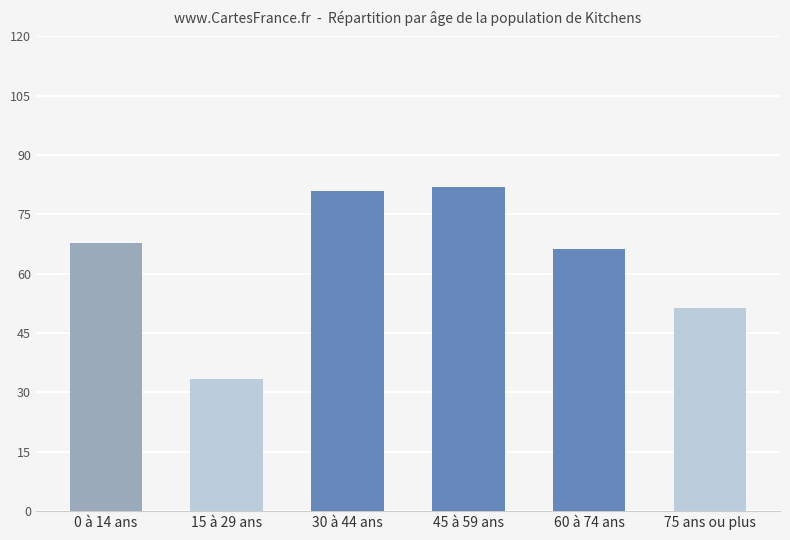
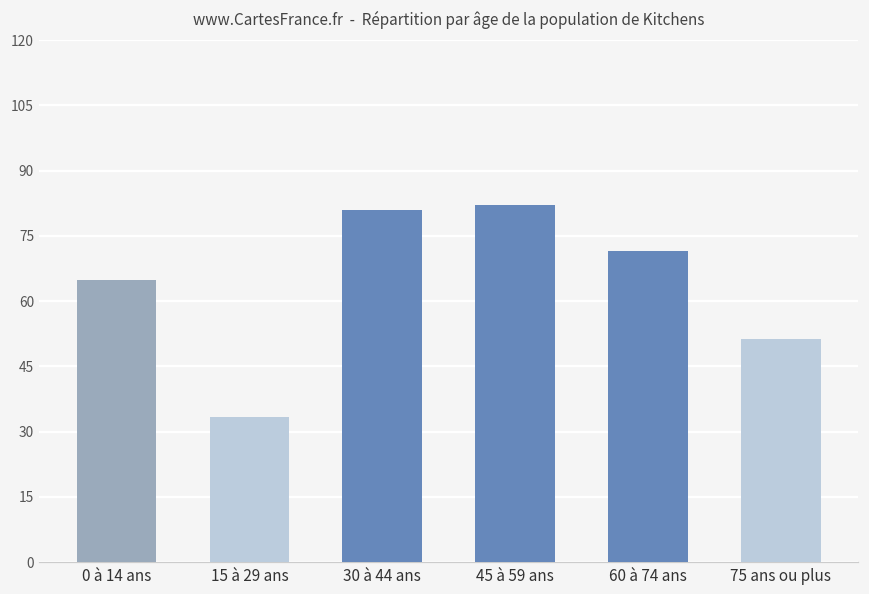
0 à 14 ans: 68 -> 65
60 à 74 ans: 66 -> 71
